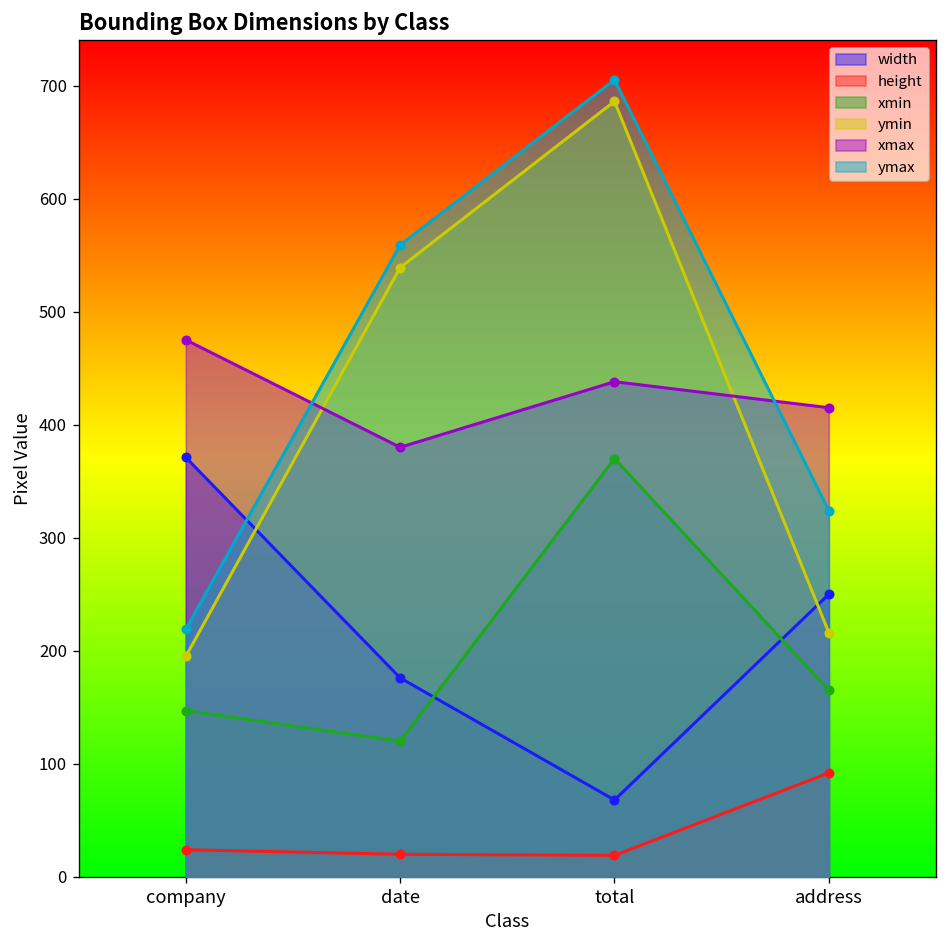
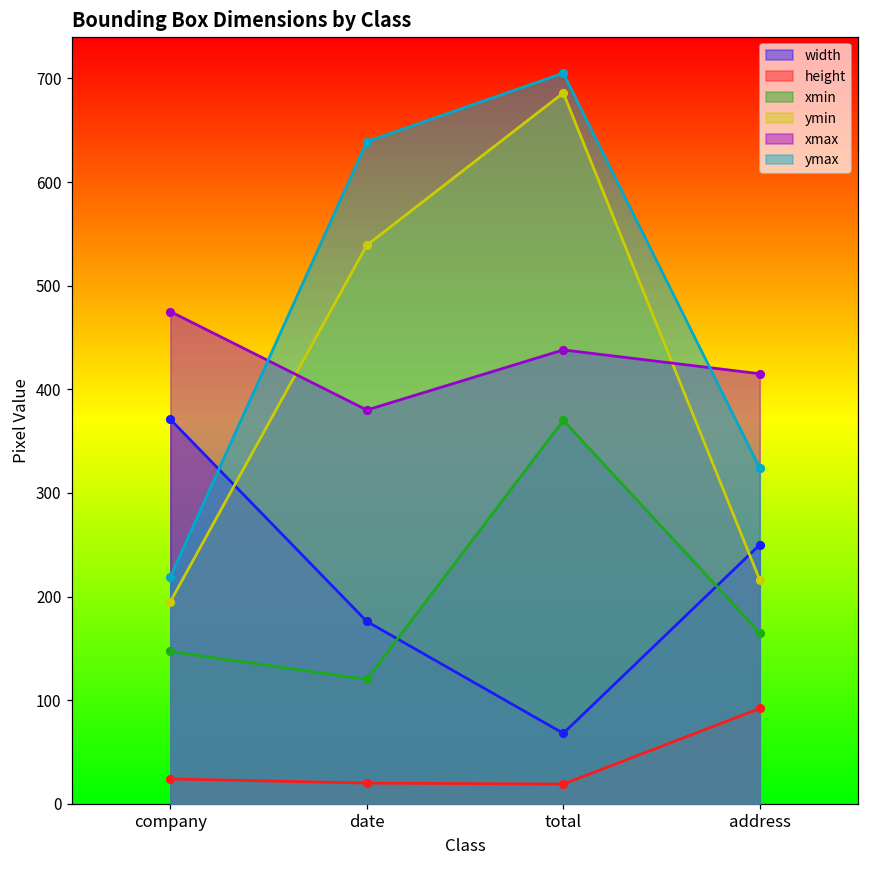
ymax, date: 560 -> 640
